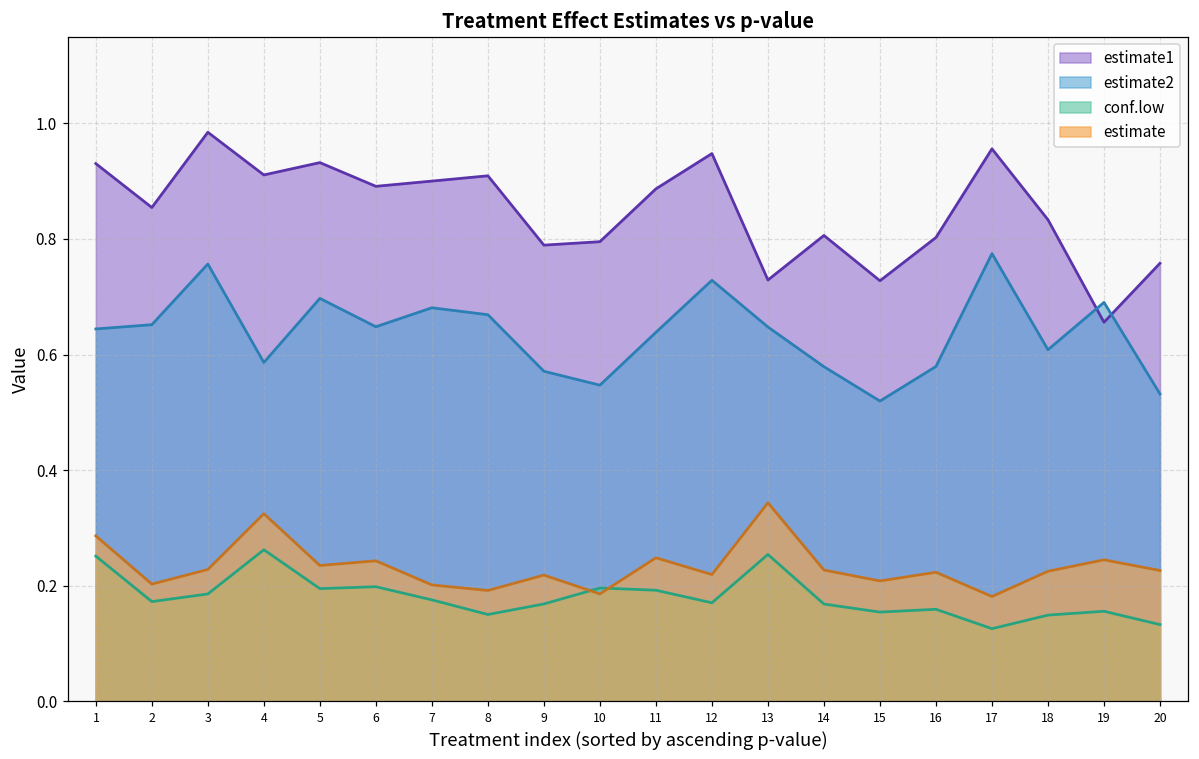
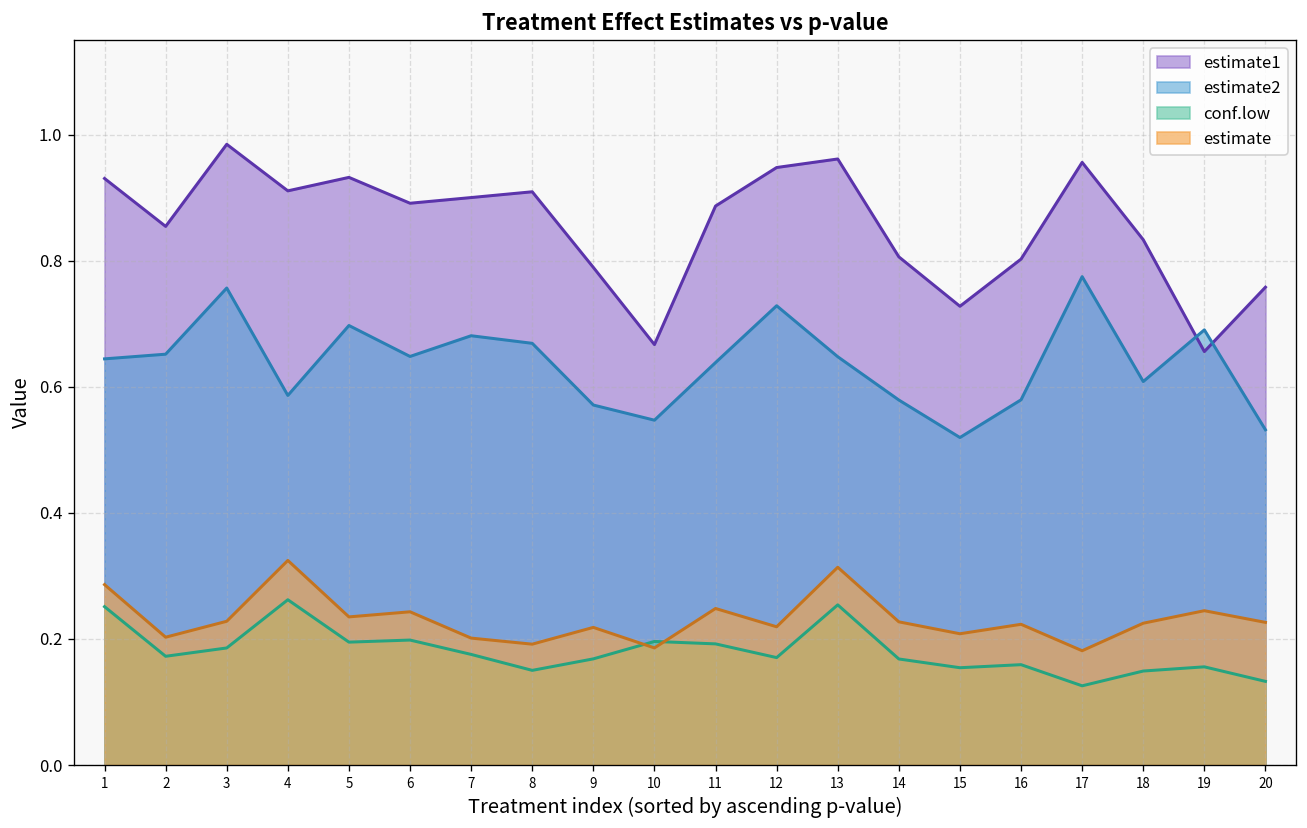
estimate1, 10: 0.80 -> 0.67
estimate1, 13: 0.73 -> 0.96
estimate, 13: 0.34 -> 0.31
